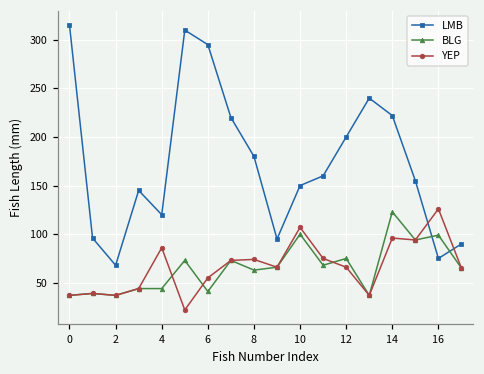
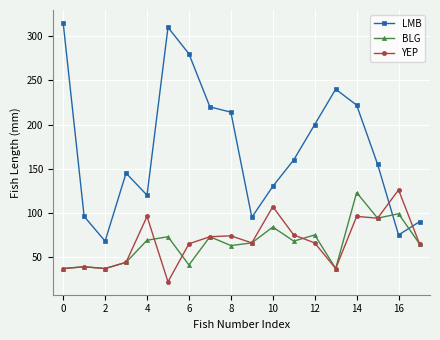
BLG, 4: 40 -> 70
YEP, 4: 90 -> 100
LMB, 6: 300 -> 280
YEP, 6: 60 -> 70
LMB, 8: 180 -> 210
LMB, 10: 150 -> 130
BLG, 10: 100 -> 80
